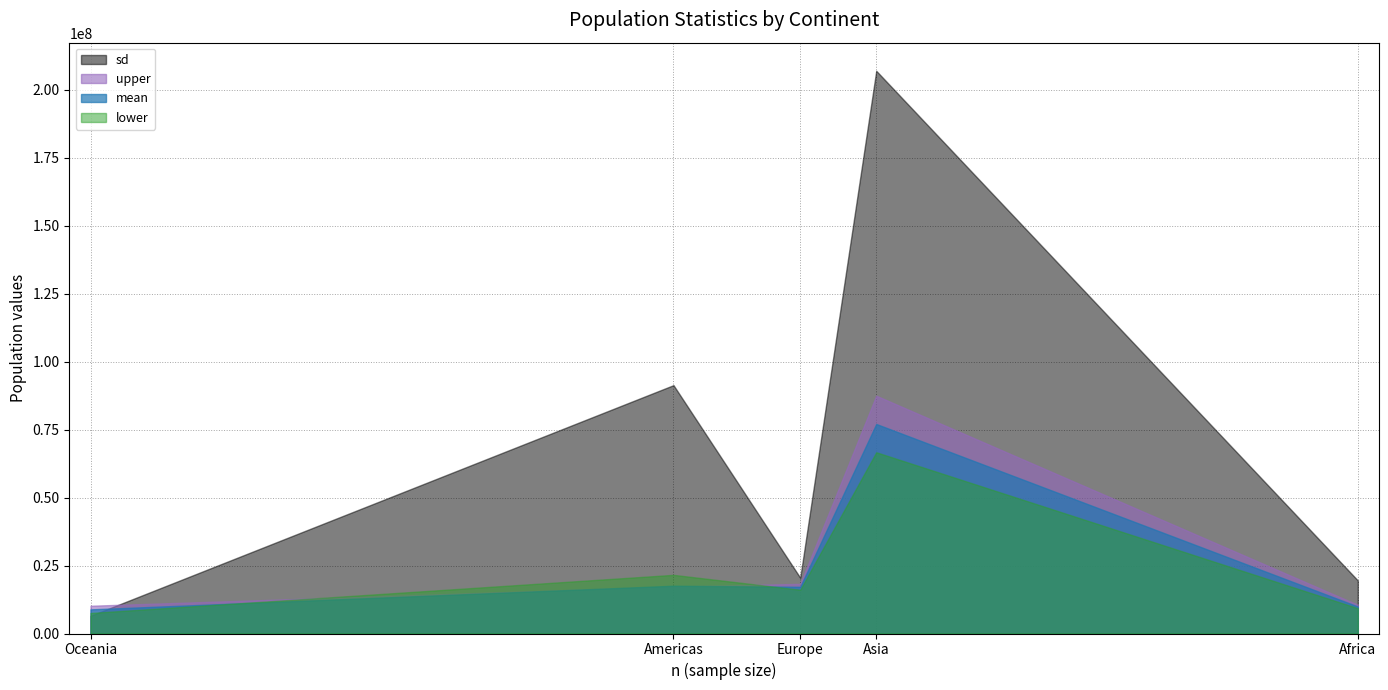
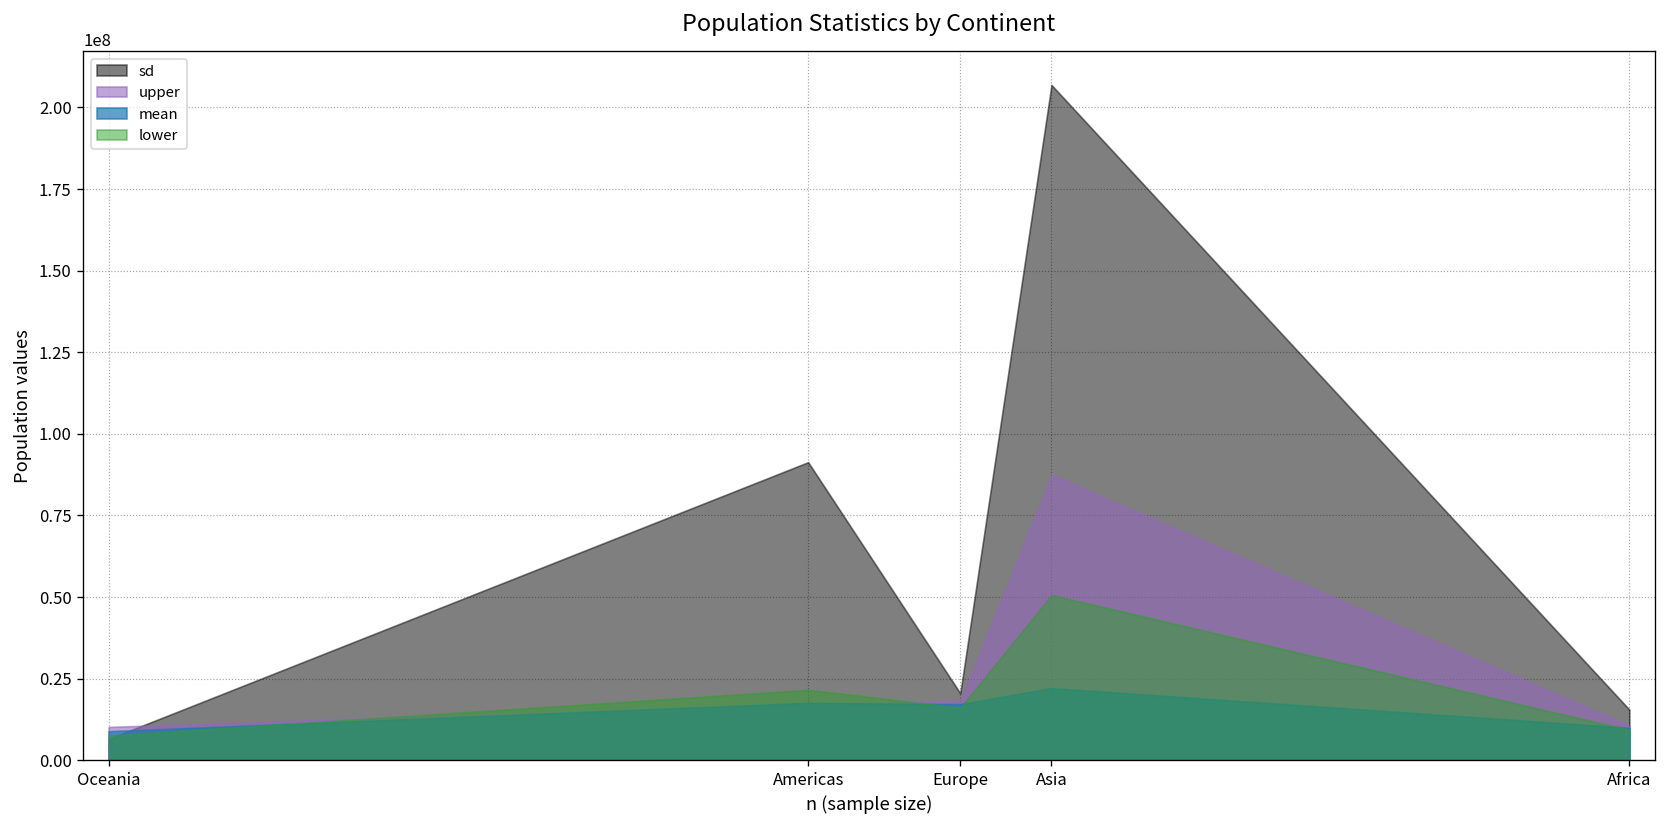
mean, Asia: 77000000 -> 22000000
lower, Asia: 67000000 -> 51000000
sd, Africa: 20000000 -> 15000000
